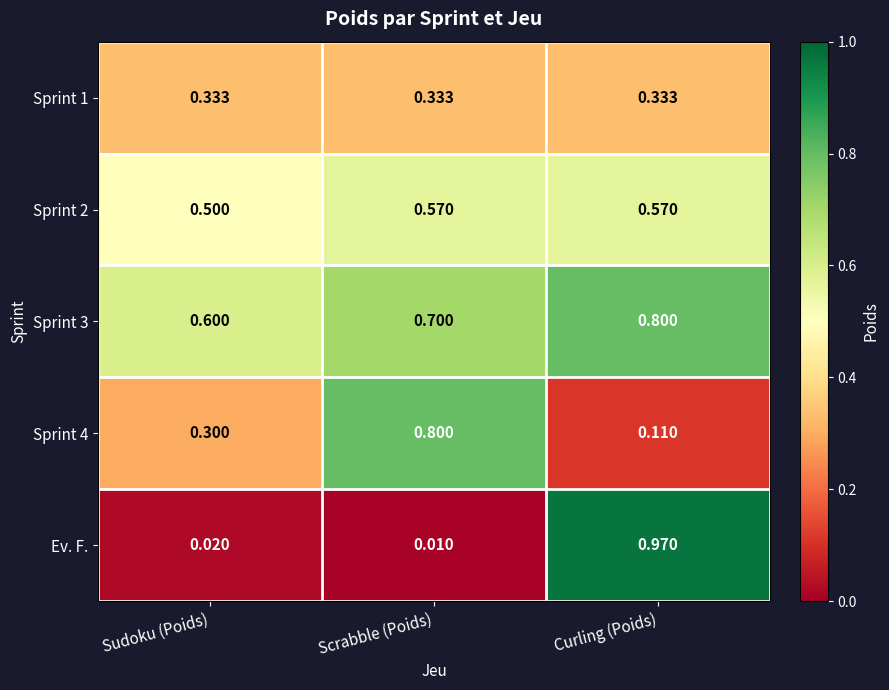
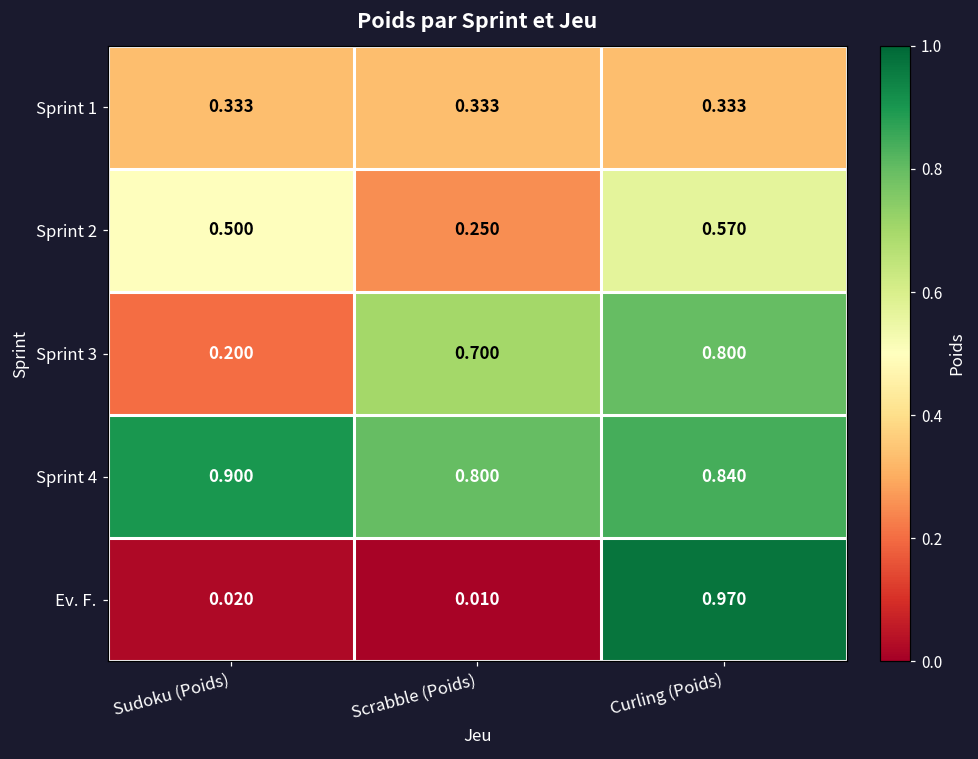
Sprint 2, Scrabble (Poids): 0.570 -> 0.250
Sprint 3, Sudoku (Poids): 0.600 -> 0.200
Sprint 4, Sudoku (Poids): 0.300 -> 0.900
Sprint 4, Curling (Poids): 0.110 -> 0.840
